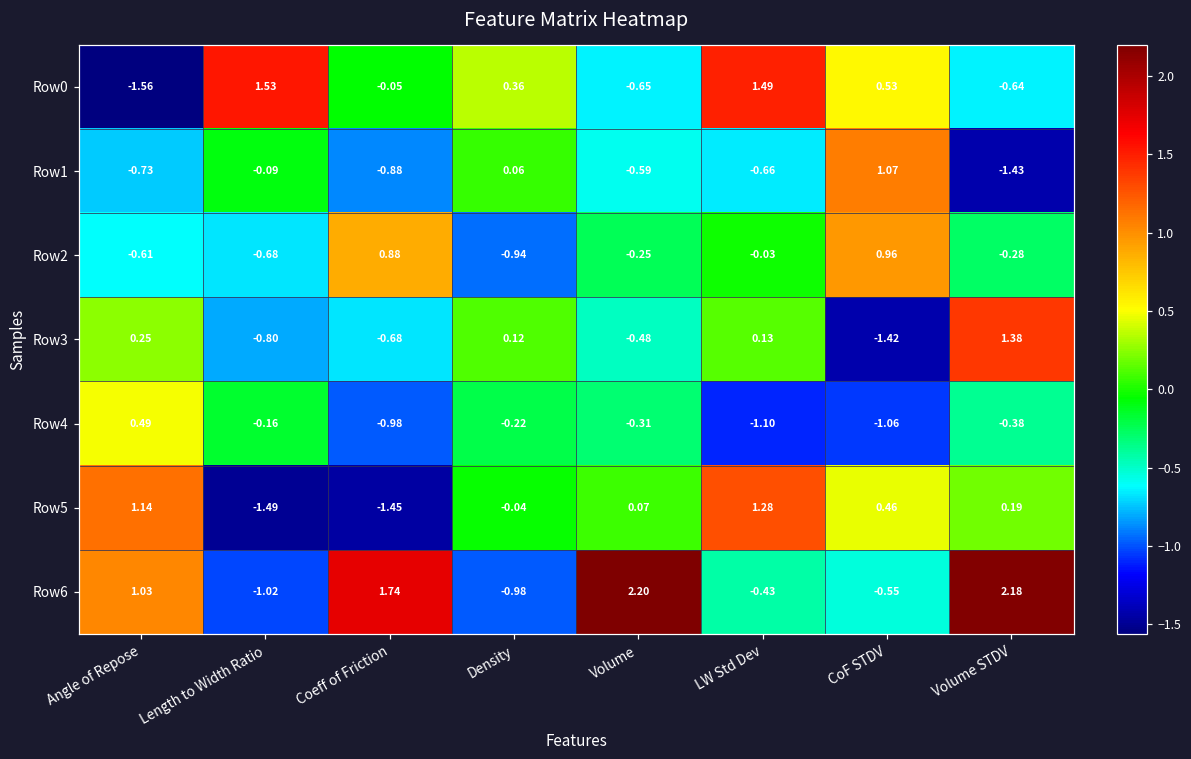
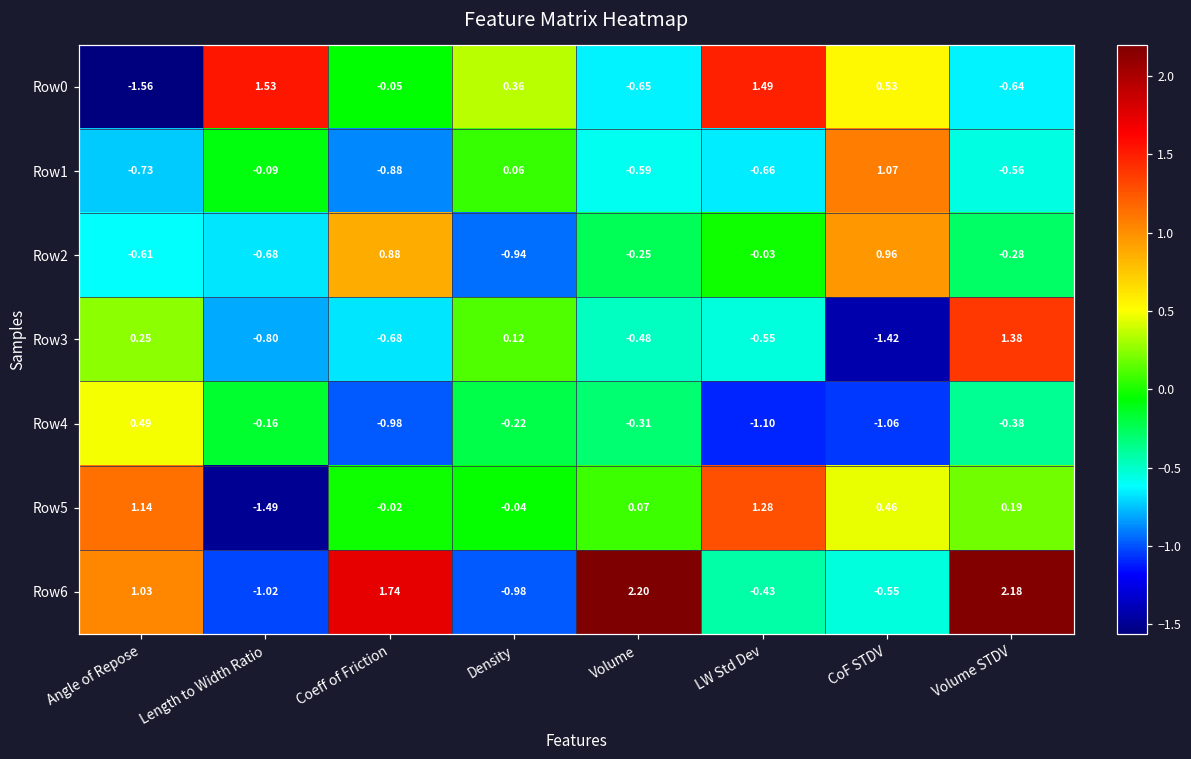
Row1, Volume STDV: -1.43 -> -0.56
Row3, LW Std Dev: 0.13 -> -0.55
Row5, Coeff of Friction: -1.45 -> -0.02
